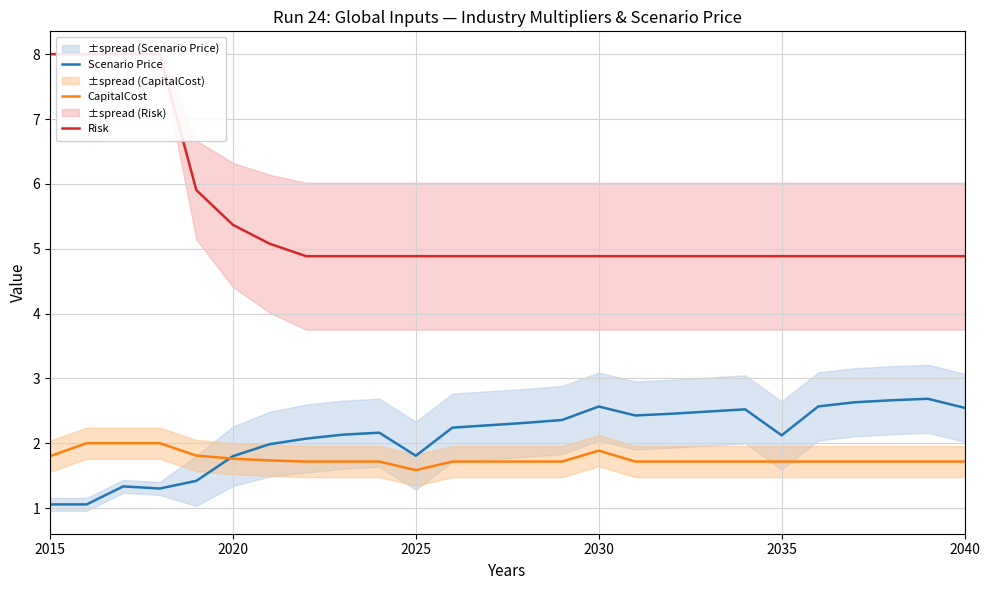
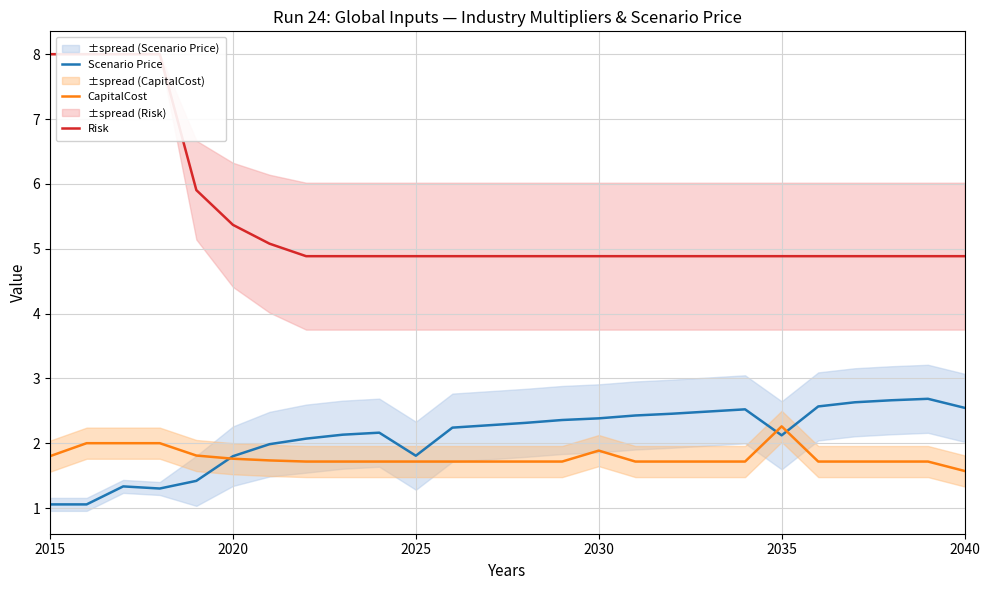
CapitalCost, 2025: 1.6 -> 1.7
Scenario Price, 2030: 2.6 -> 2.4
CapitalCost, 2035: 1.7 -> 2.3
CapitalCost, 2040: 1.7 -> 1.6
